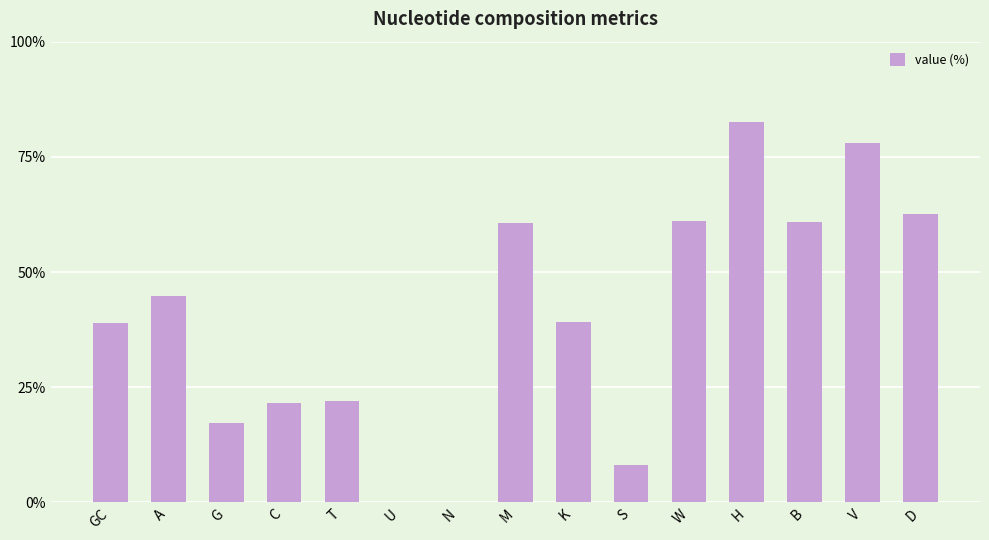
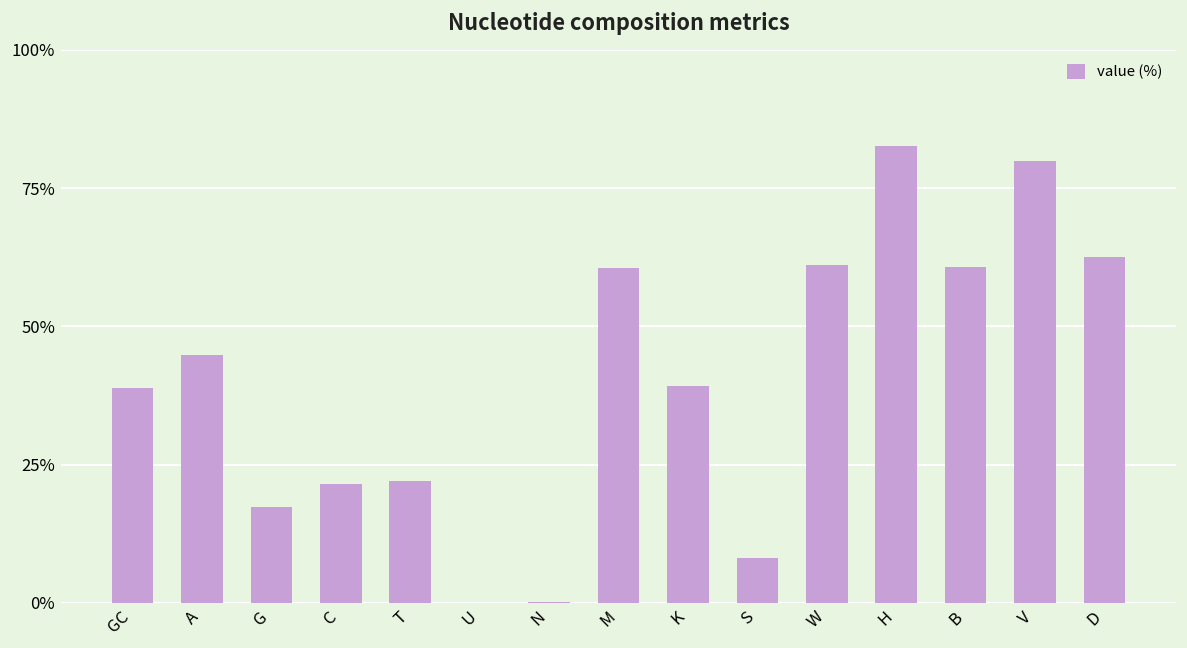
V: 78% -> 80%
